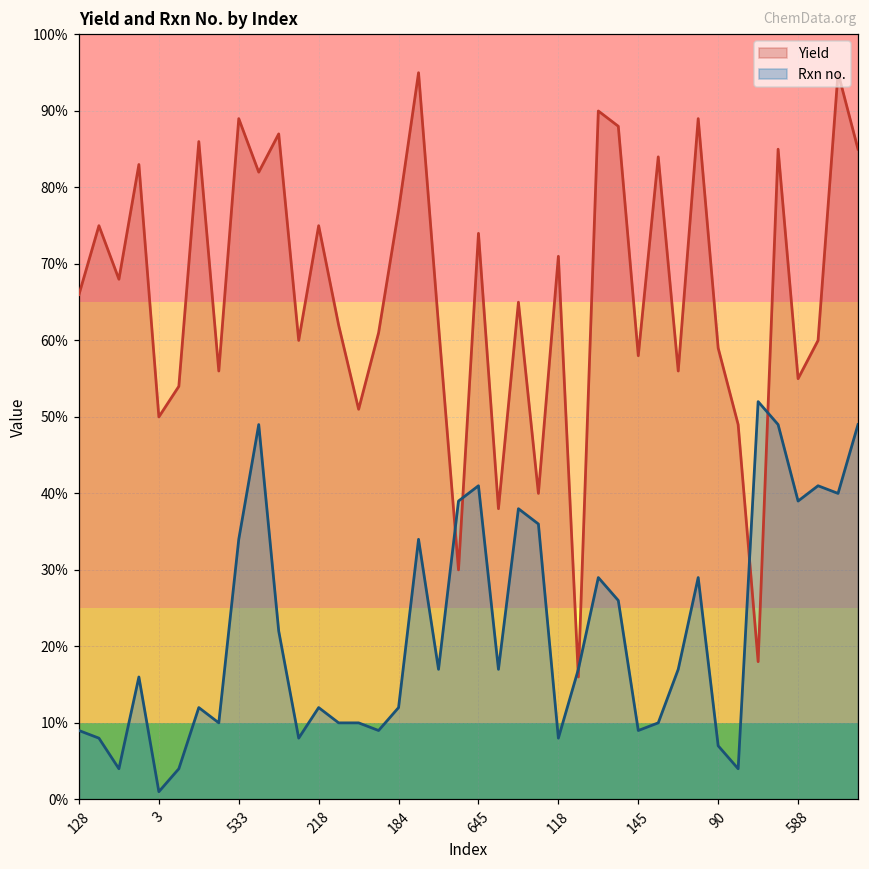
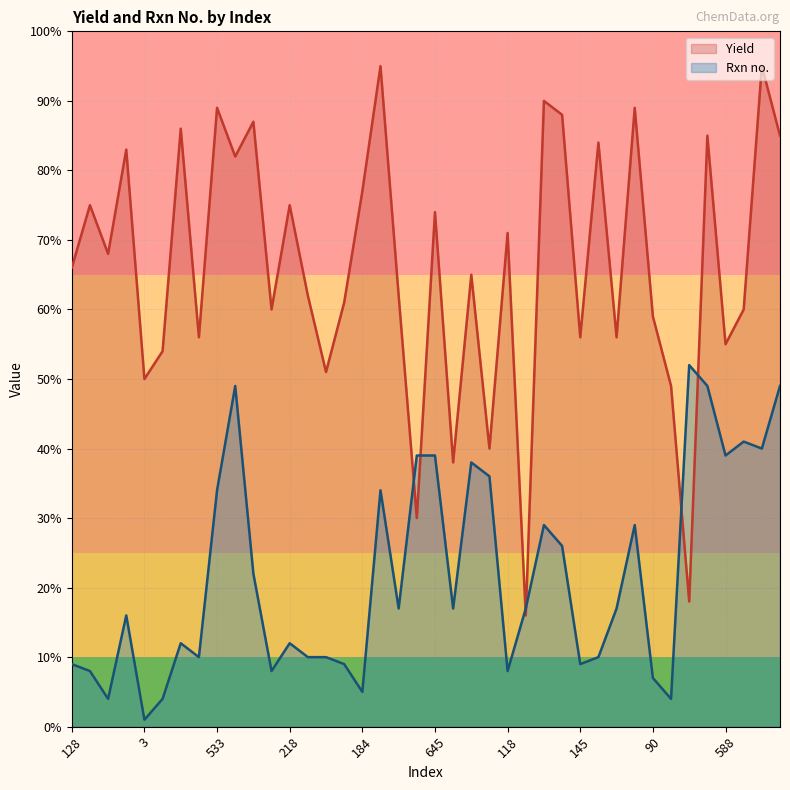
Rxn no., 184: 12% -> 5%
Rxn no., 645: 41% -> 39%
Yield, 145: 58% -> 56%
